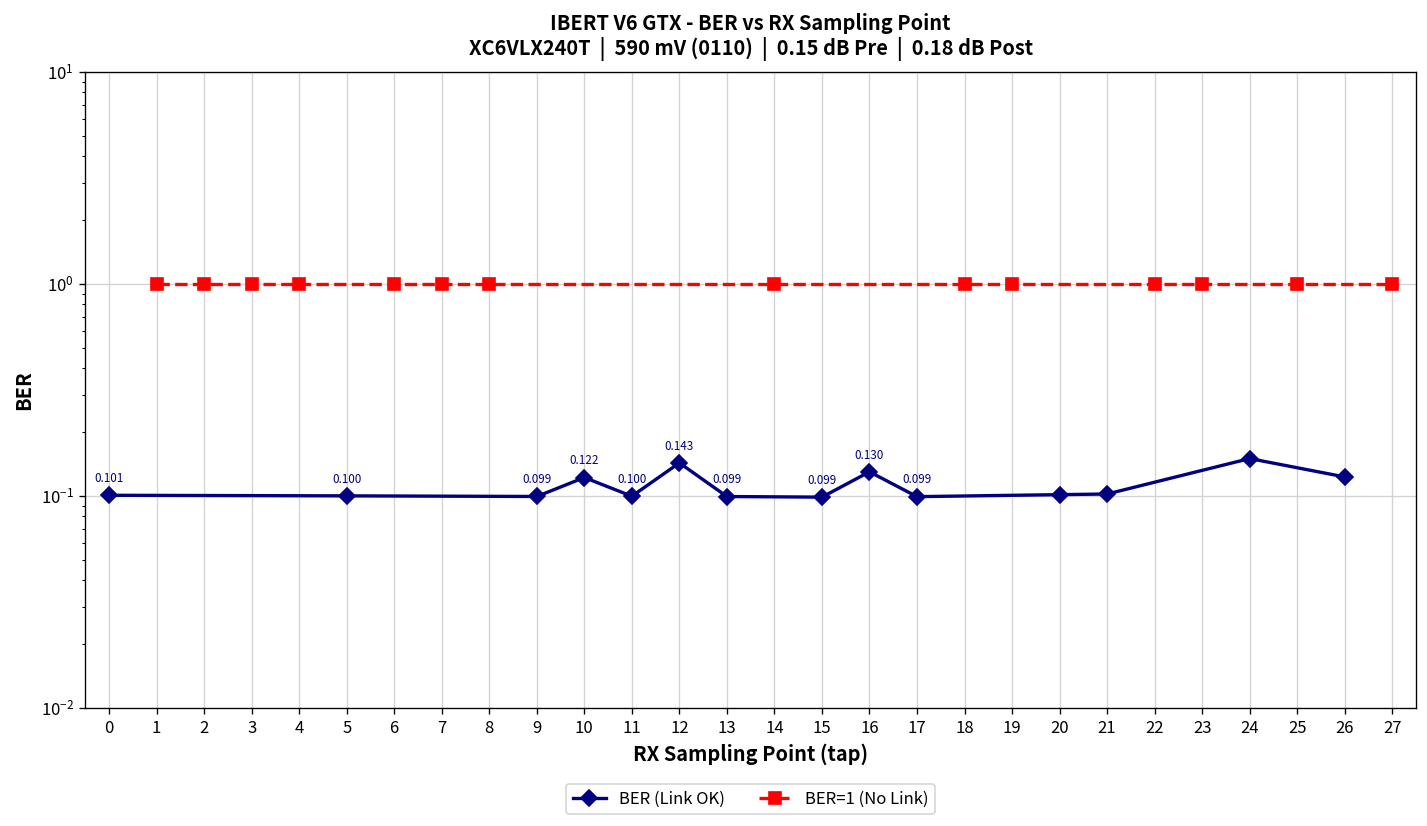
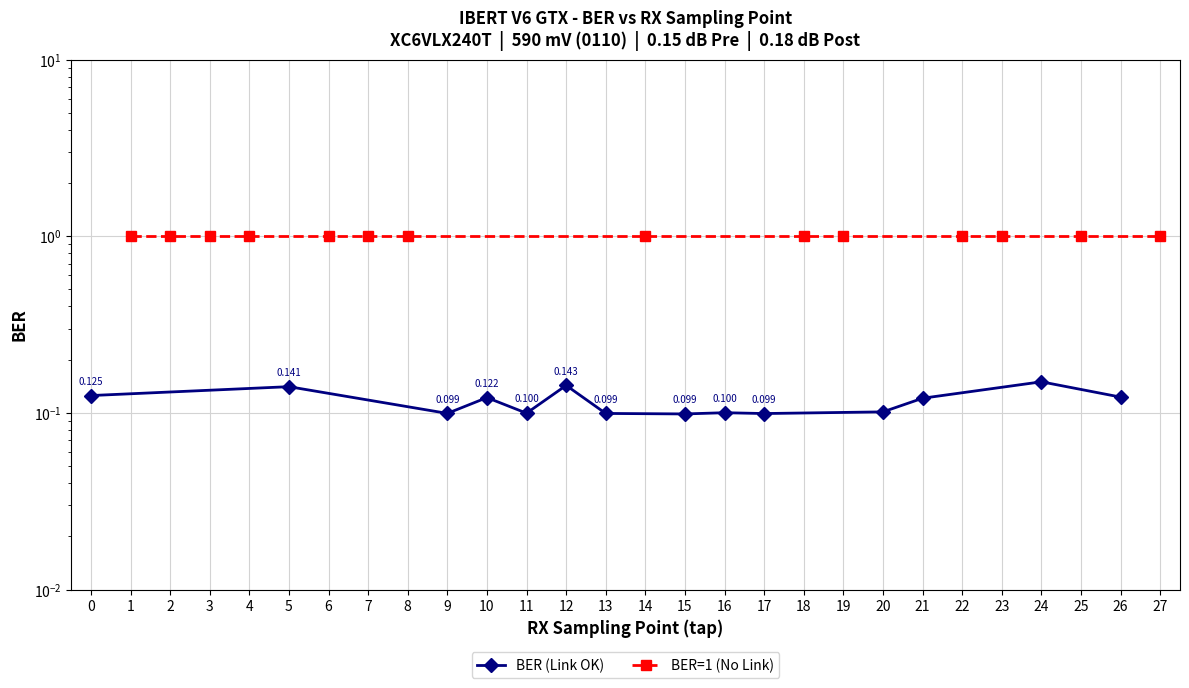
BER (Link OK), 0: 0.101 -> 0.125
BER (Link OK), 5: 0.100 -> 0.141
BER (Link OK), 16: 0.130 -> 0.100
BER (Link OK), 21: 0.10 -> 0.12
